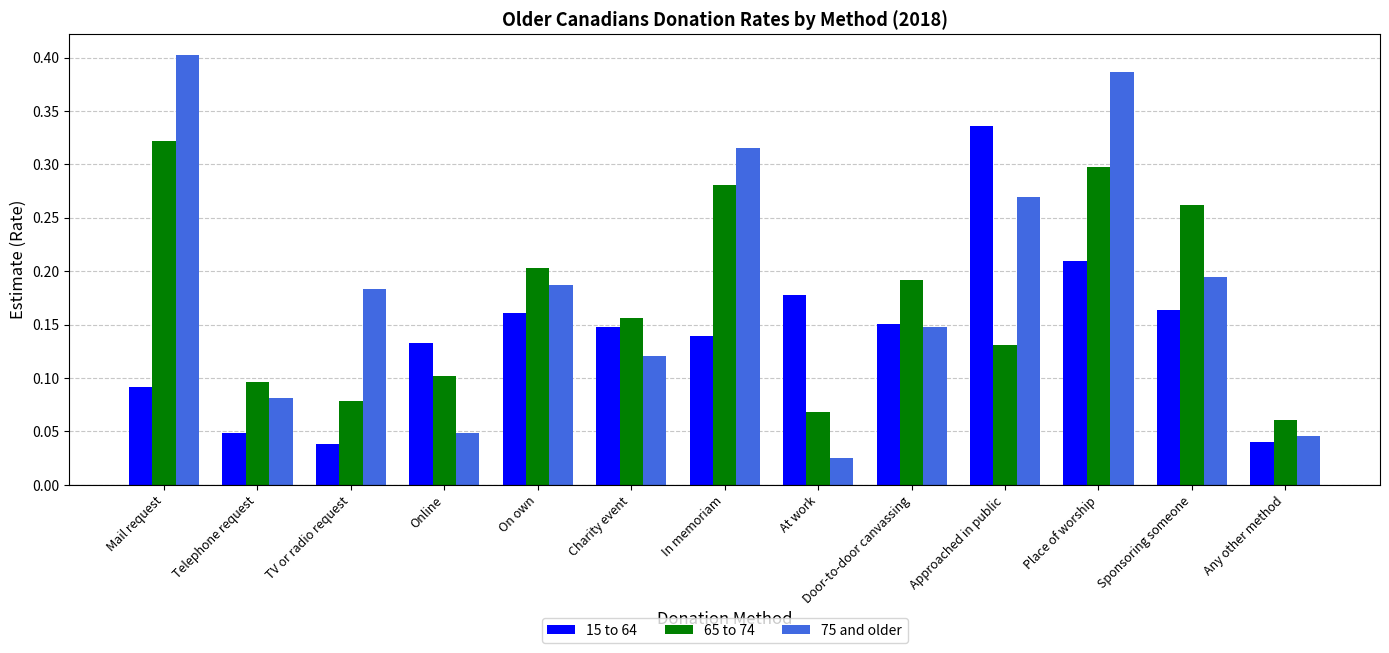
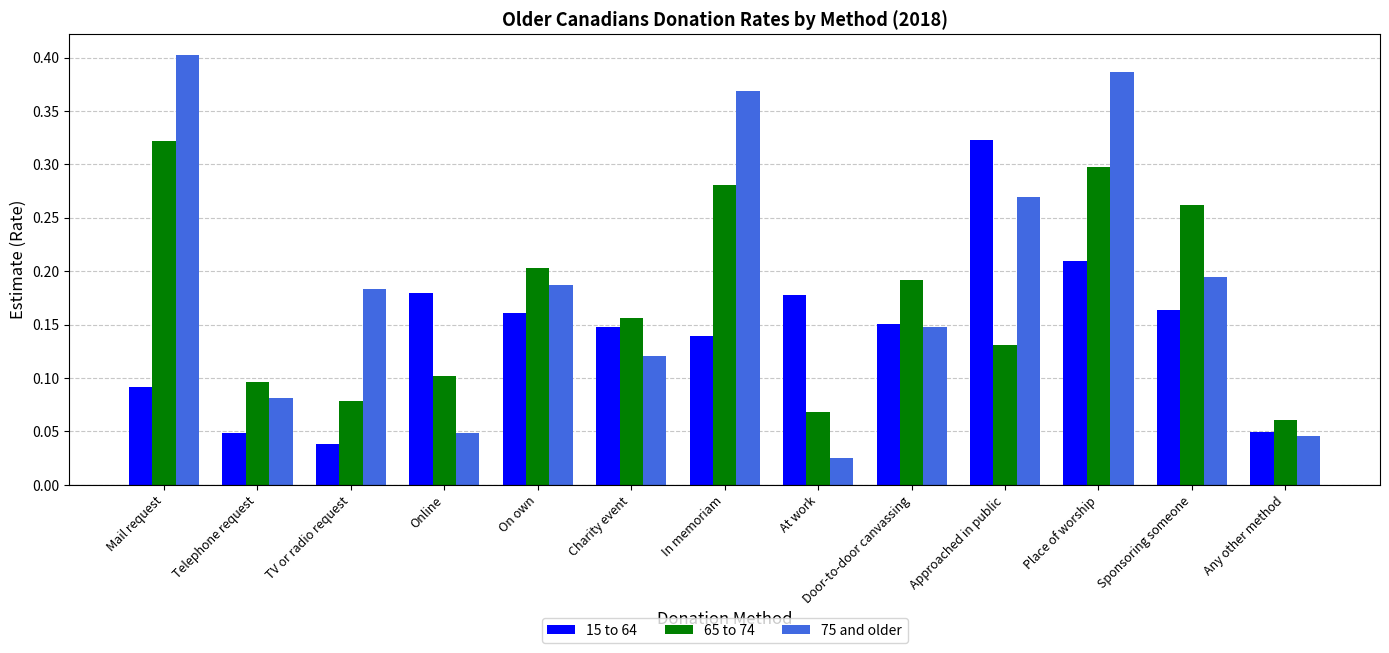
15 to 64, Online: 0.133 -> 0.179
75 and older, In memoriam: 0.315 -> 0.369
15 to 64, Approached in public: 0.335 -> 0.322
15 to 64, Any other method: 0.040 -> 0.050
